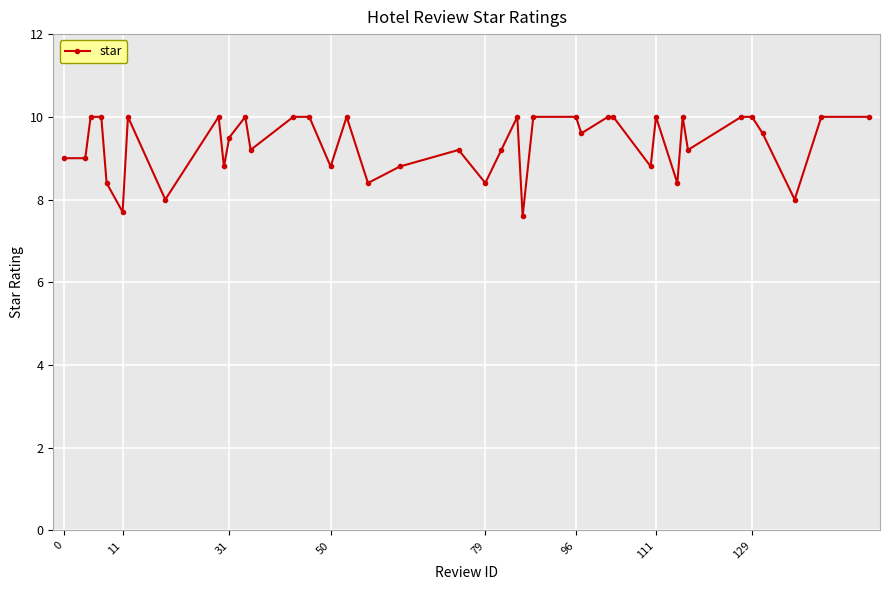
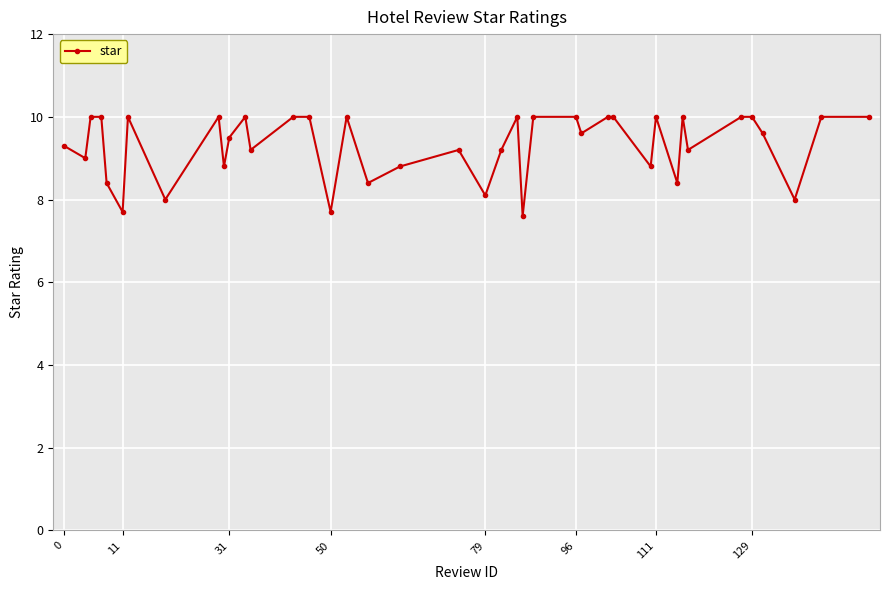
0: 9.0 -> 9.3
50: 8.8 -> 7.7
79: 8.4 -> 8.1
